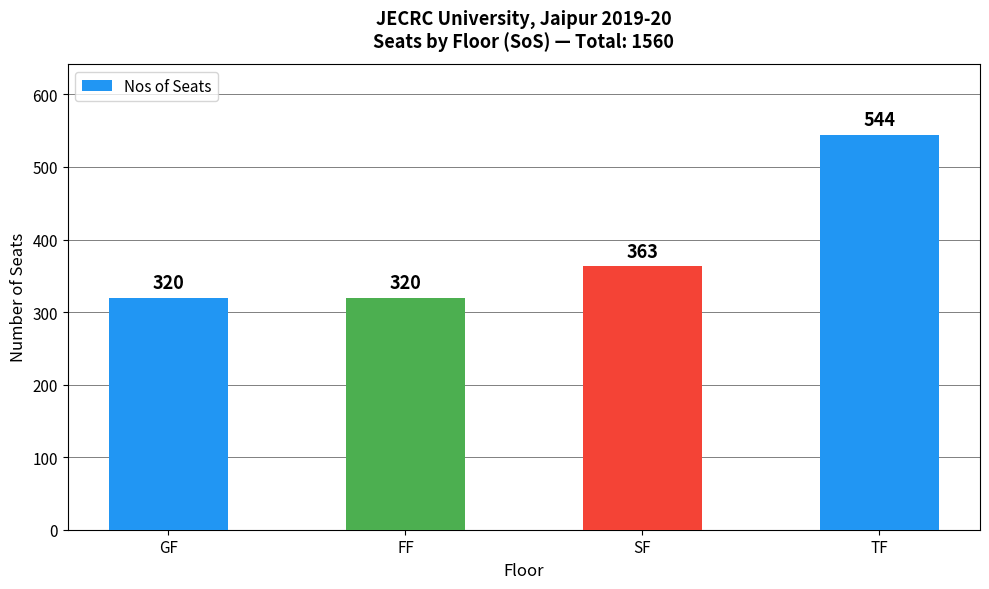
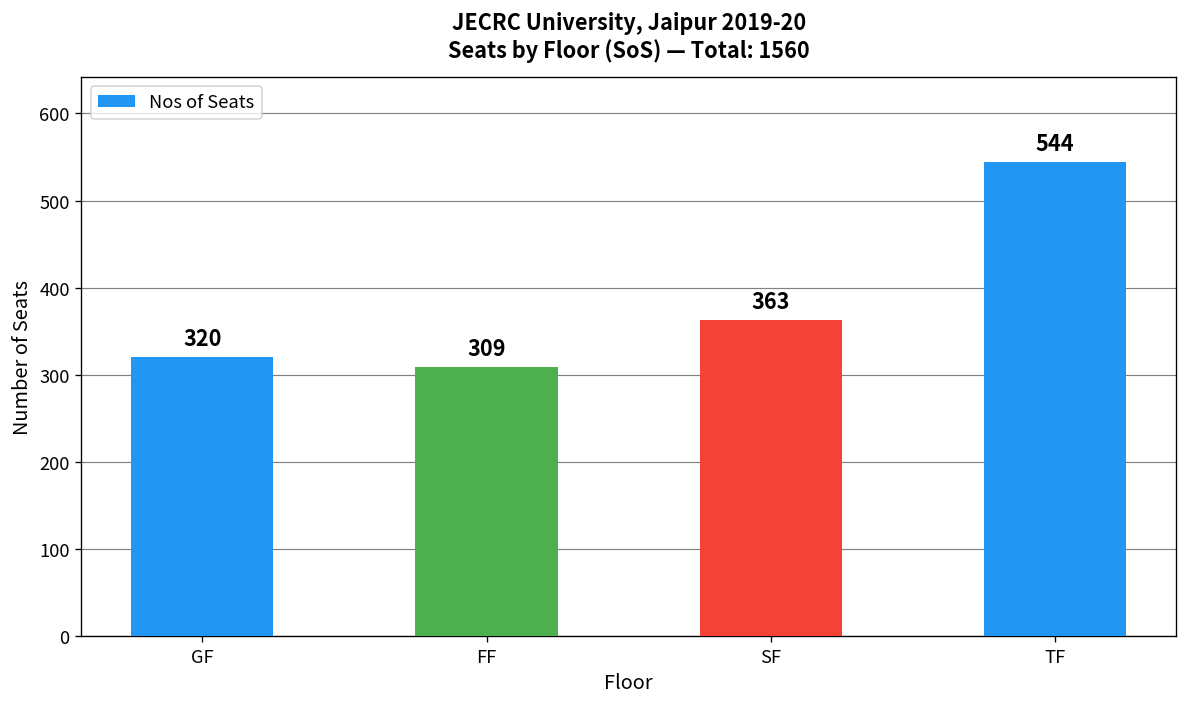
FF: 320 -> 309
